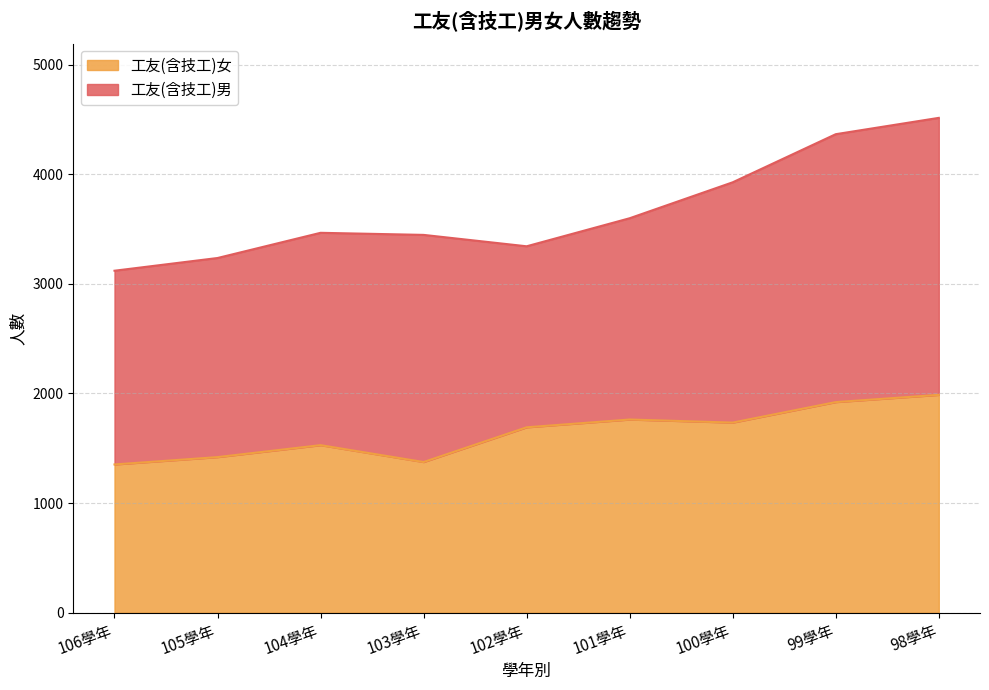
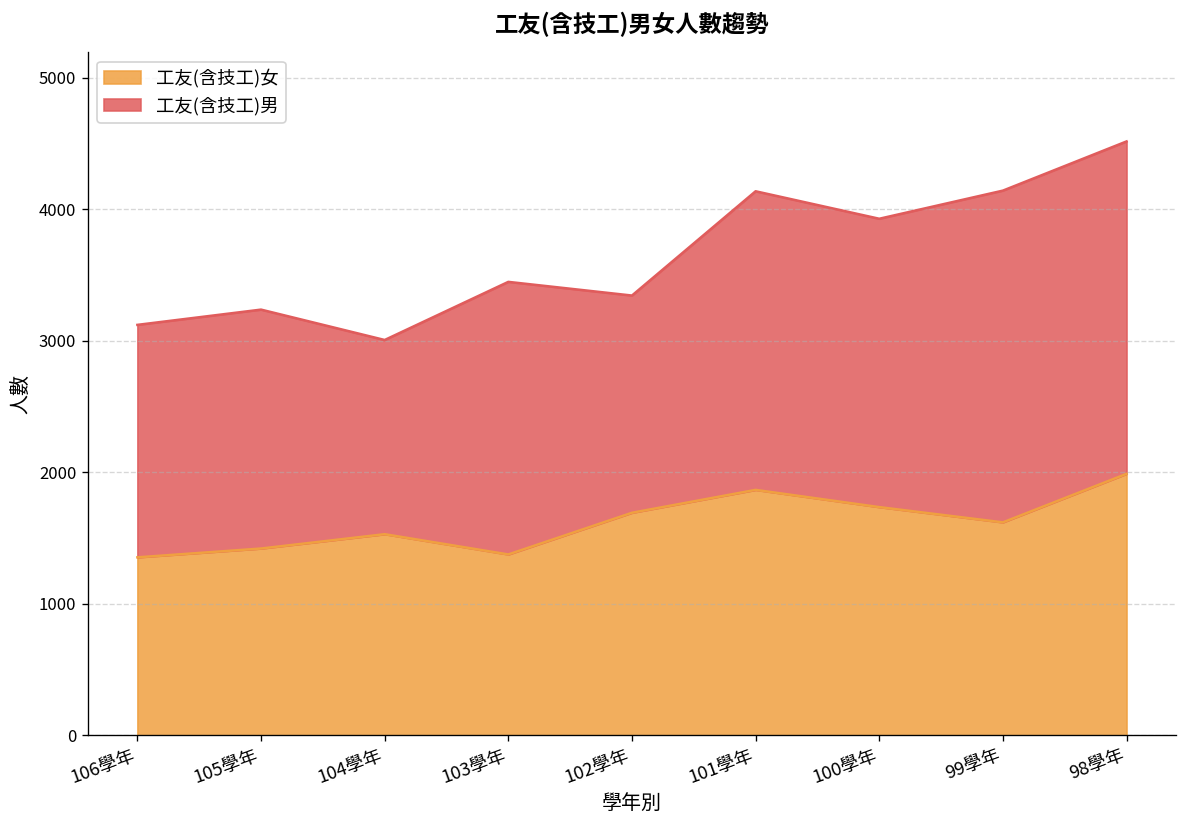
工友(含技工)男, 104學年: 1940 -> 1480
工友(含技工)女, 101學年: 1760 -> 1870
工友(含技工)男, 101學年: 1840 -> 2270
工友(含技工)女, 99學年: 1920 -> 1620
工友(含技工)男, 99學年: 2450 -> 2520
